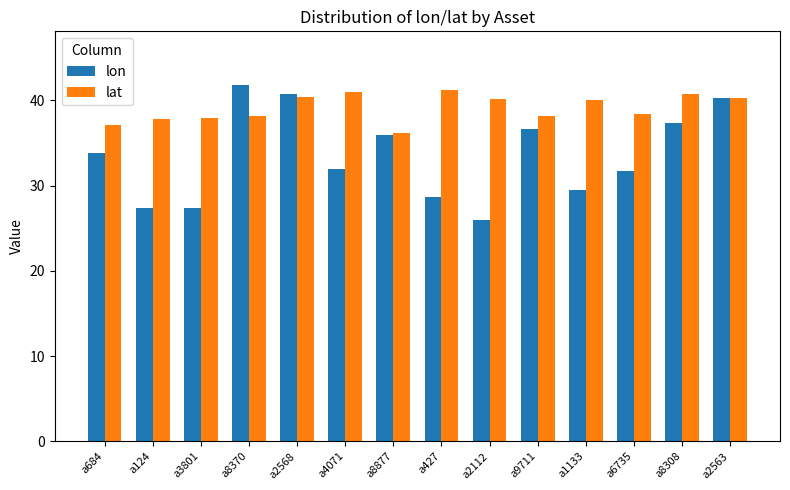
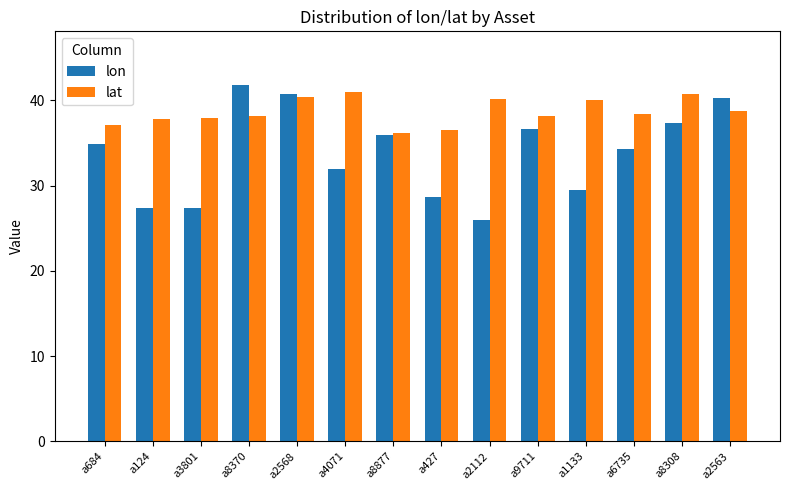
lon, a684: 34 -> 35
lat, a427: 41 -> 36
lon, a6735: 32 -> 34
lat, a2563: 40 -> 39
